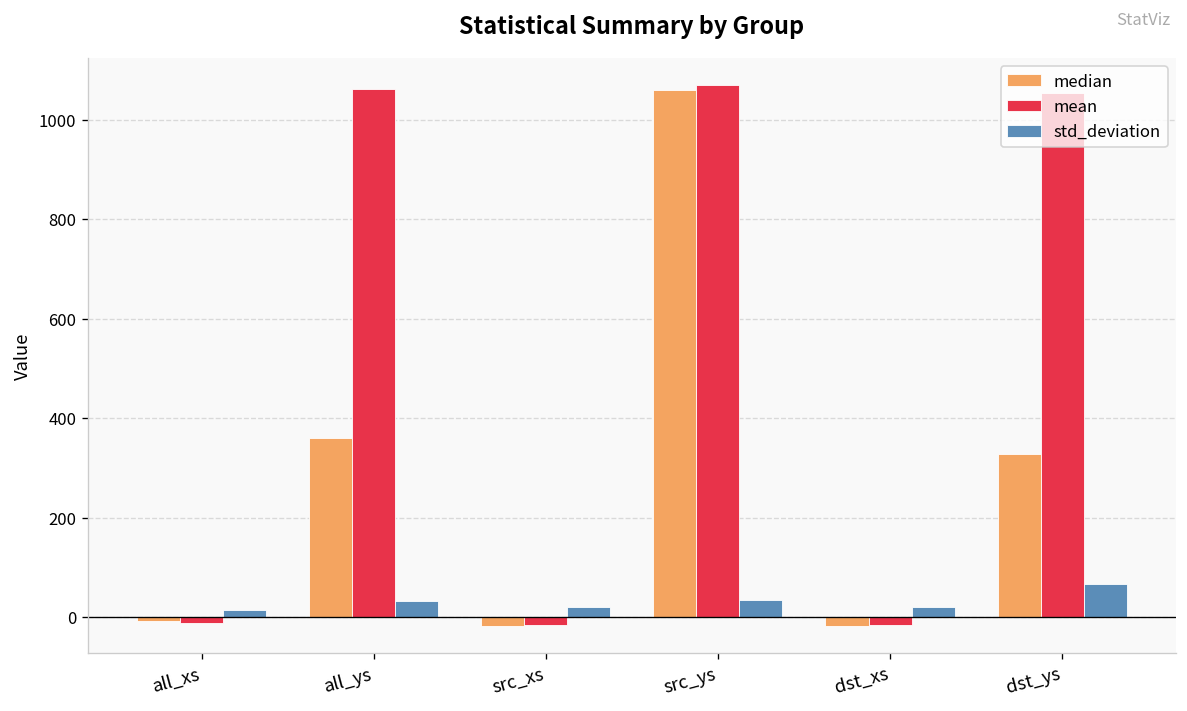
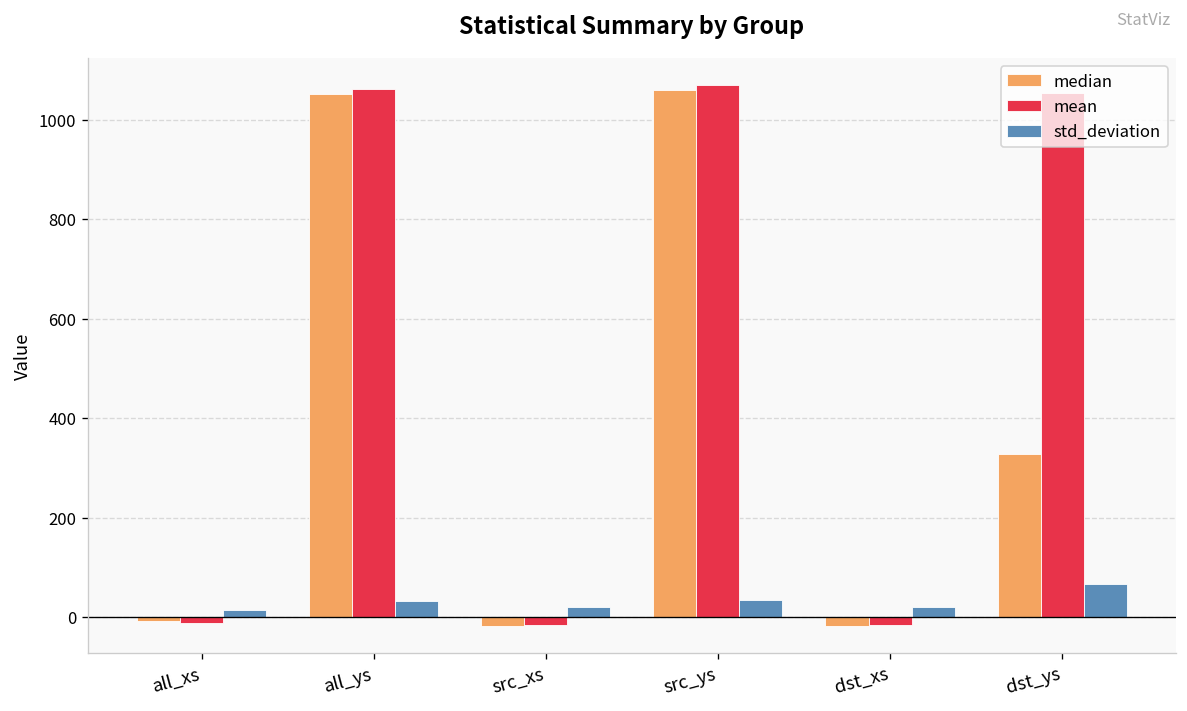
median, all_ys: 360 -> 1050
